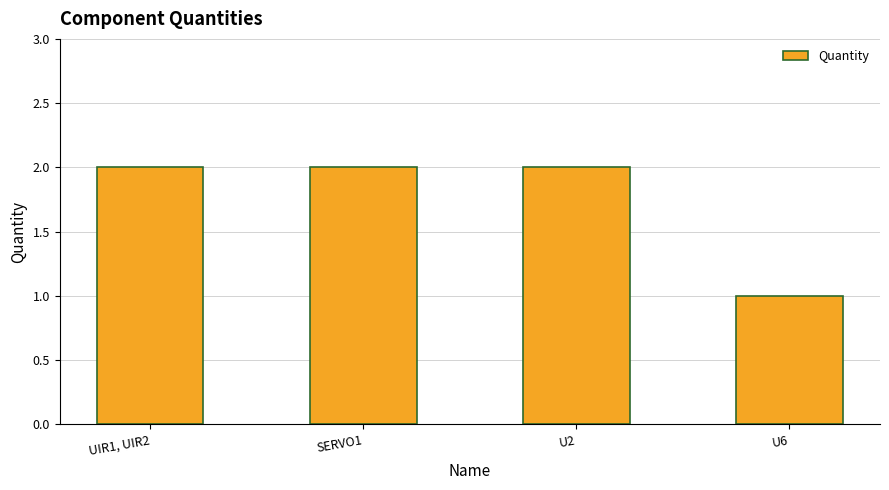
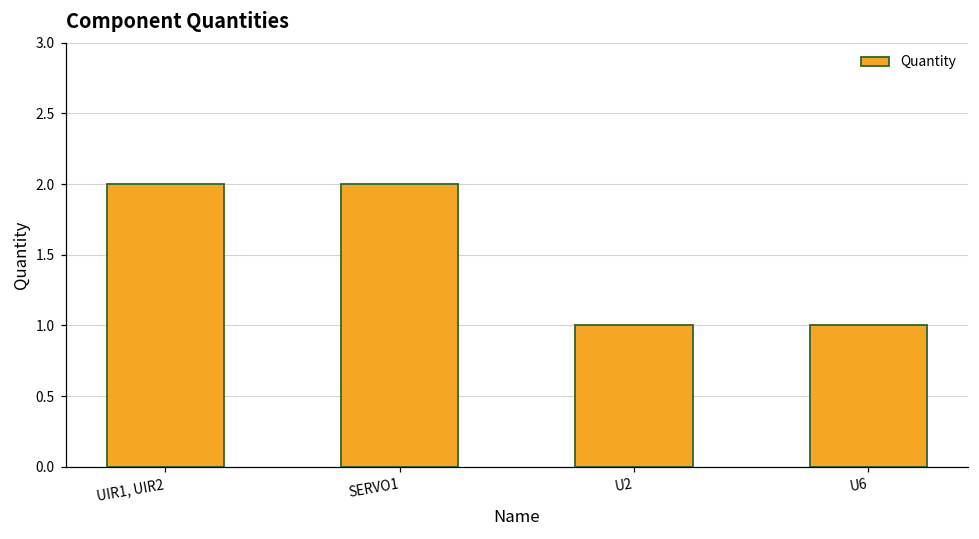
U2: 2 -> 1
